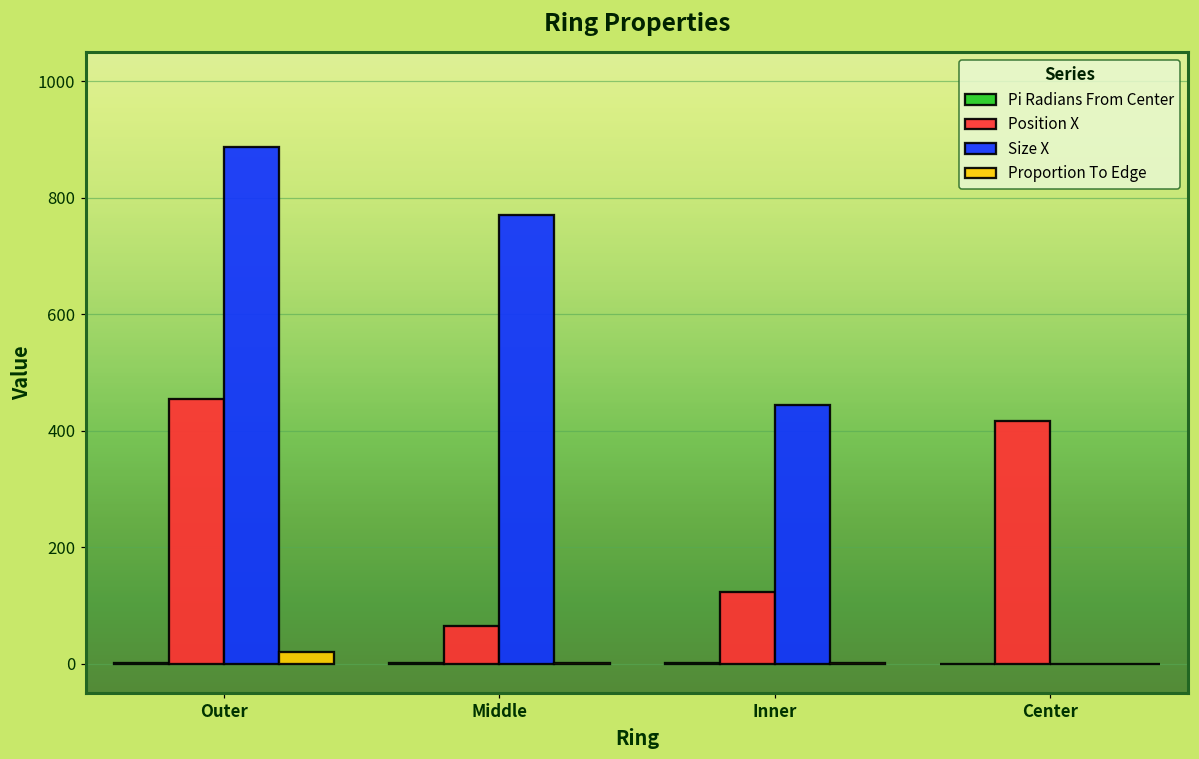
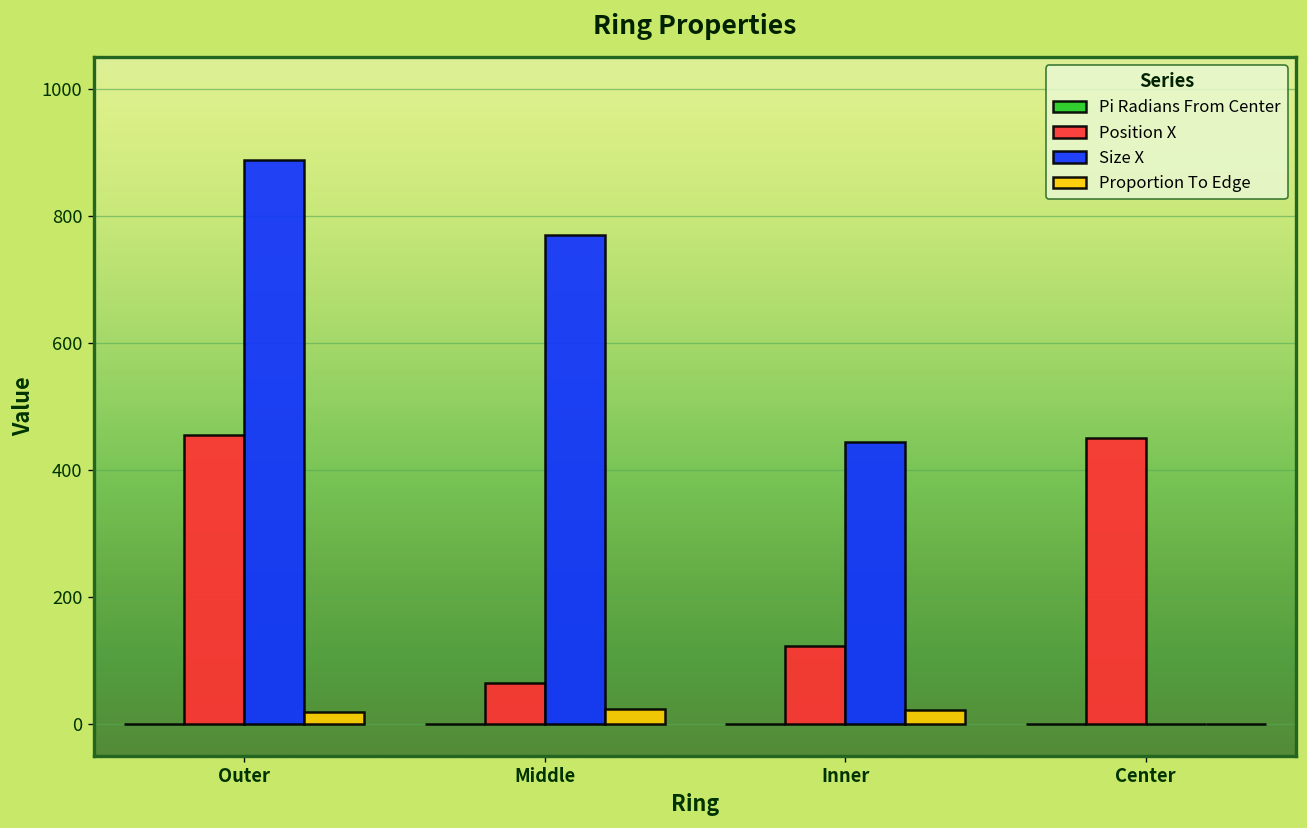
Proportion To Edge, Middle: 0 -> 20
Proportion To Edge, Inner: 0 -> 20
Position X, Center: 420 -> 450
